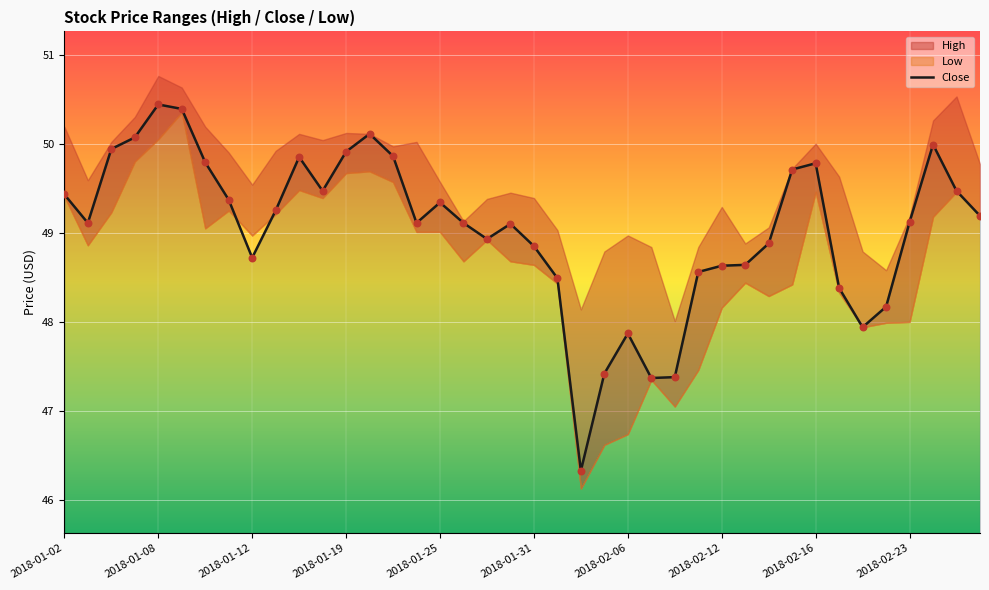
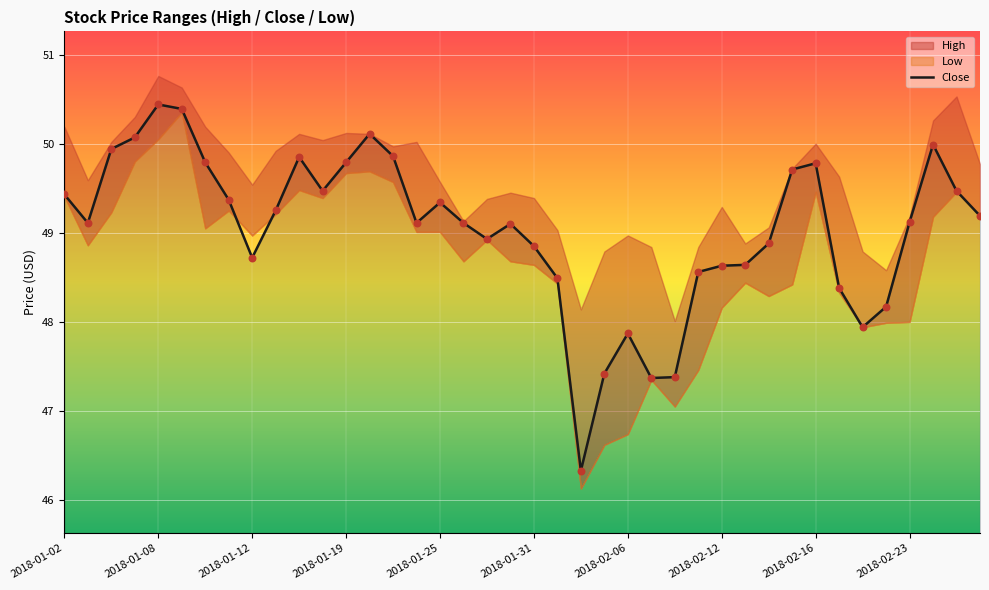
Close, 2018-01-19: 49.9 -> 49.8
